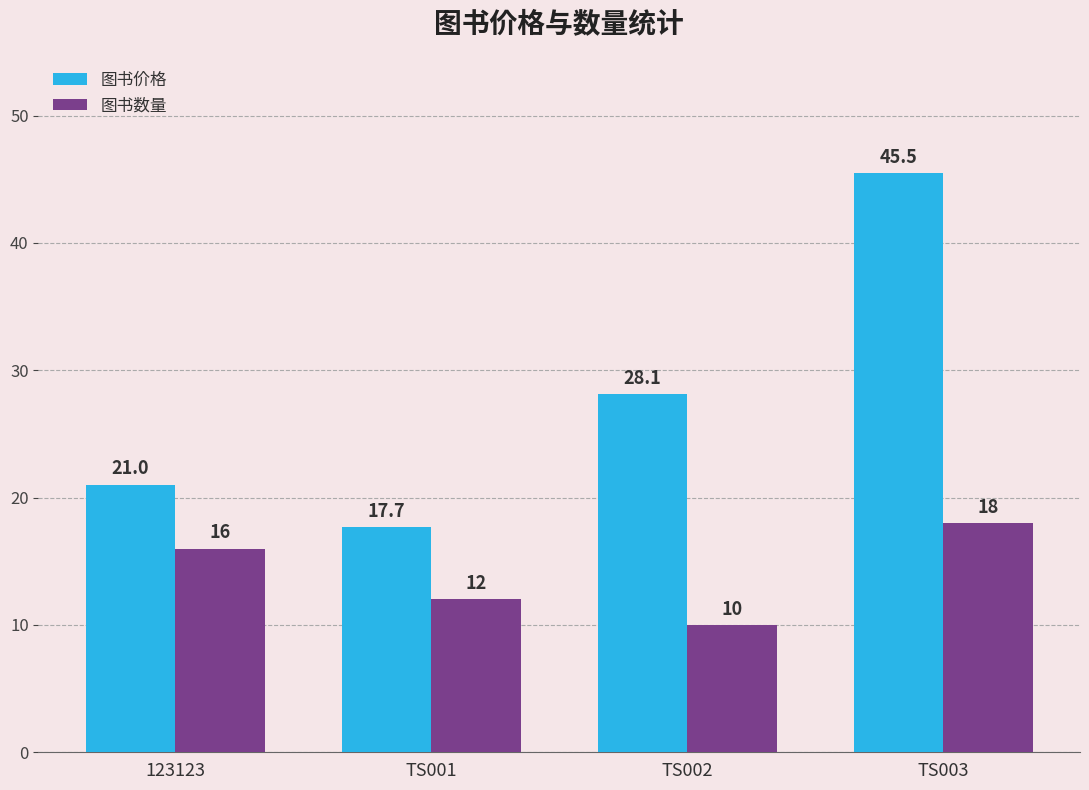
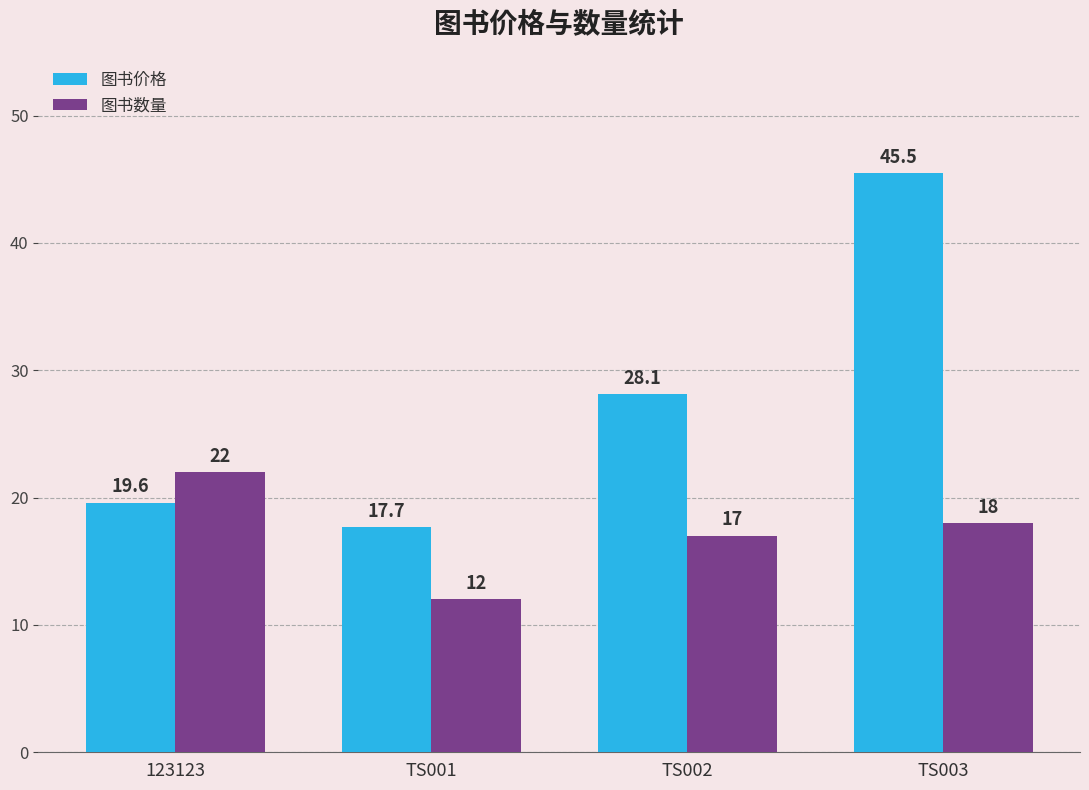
图书价格, 123123: 21.0 -> 19.6
图书数量, 123123: 16 -> 22
图书数量, TS002: 10 -> 17
